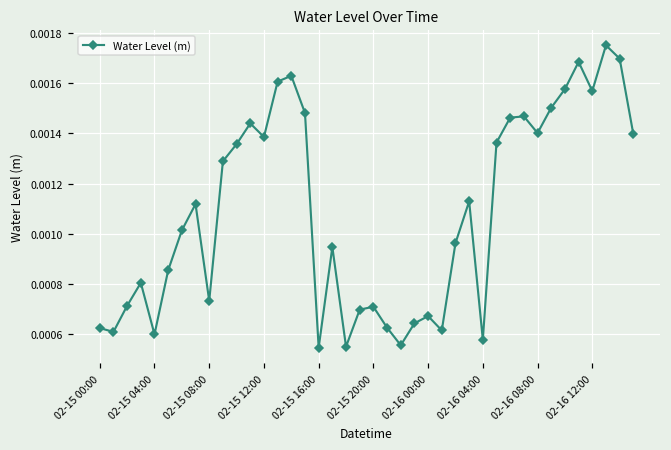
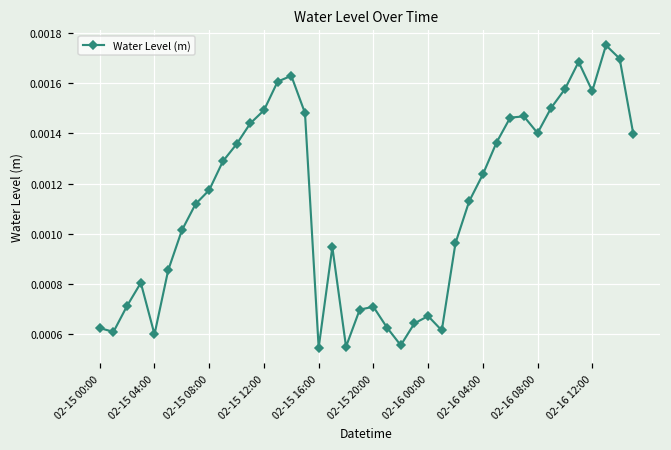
02-15 08:00: 0.00073 -> 0.00117
02-15 12:00: 0.00139 -> 0.00149
02-16 04:00: 0.00058 -> 0.00124
